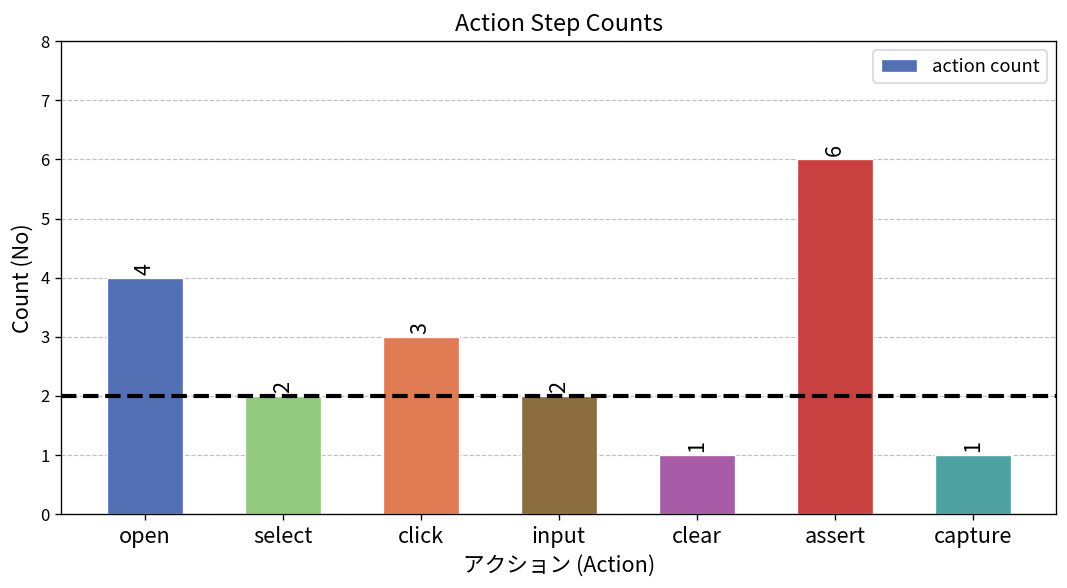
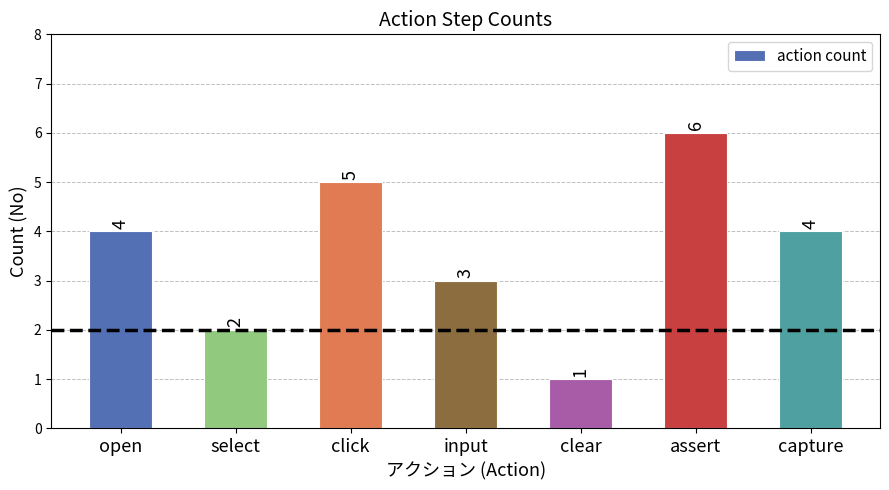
click: 3 -> 5
input: 2 -> 3
capture: 1 -> 4
